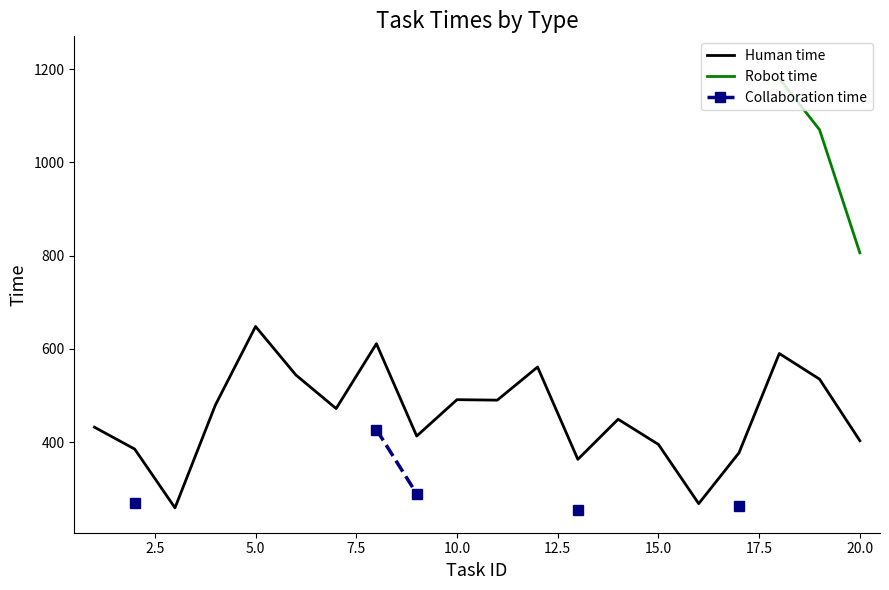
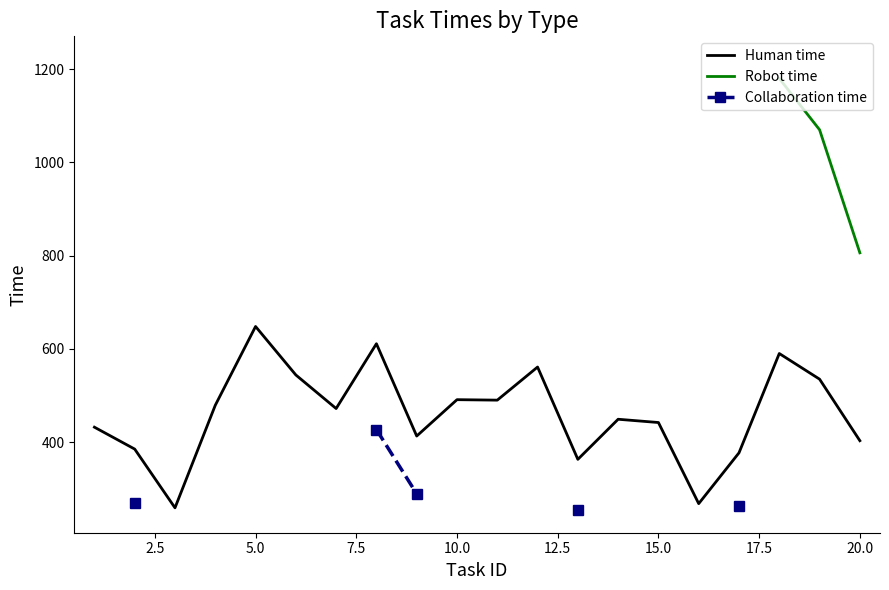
Human time, 15.0: 400 -> 440
